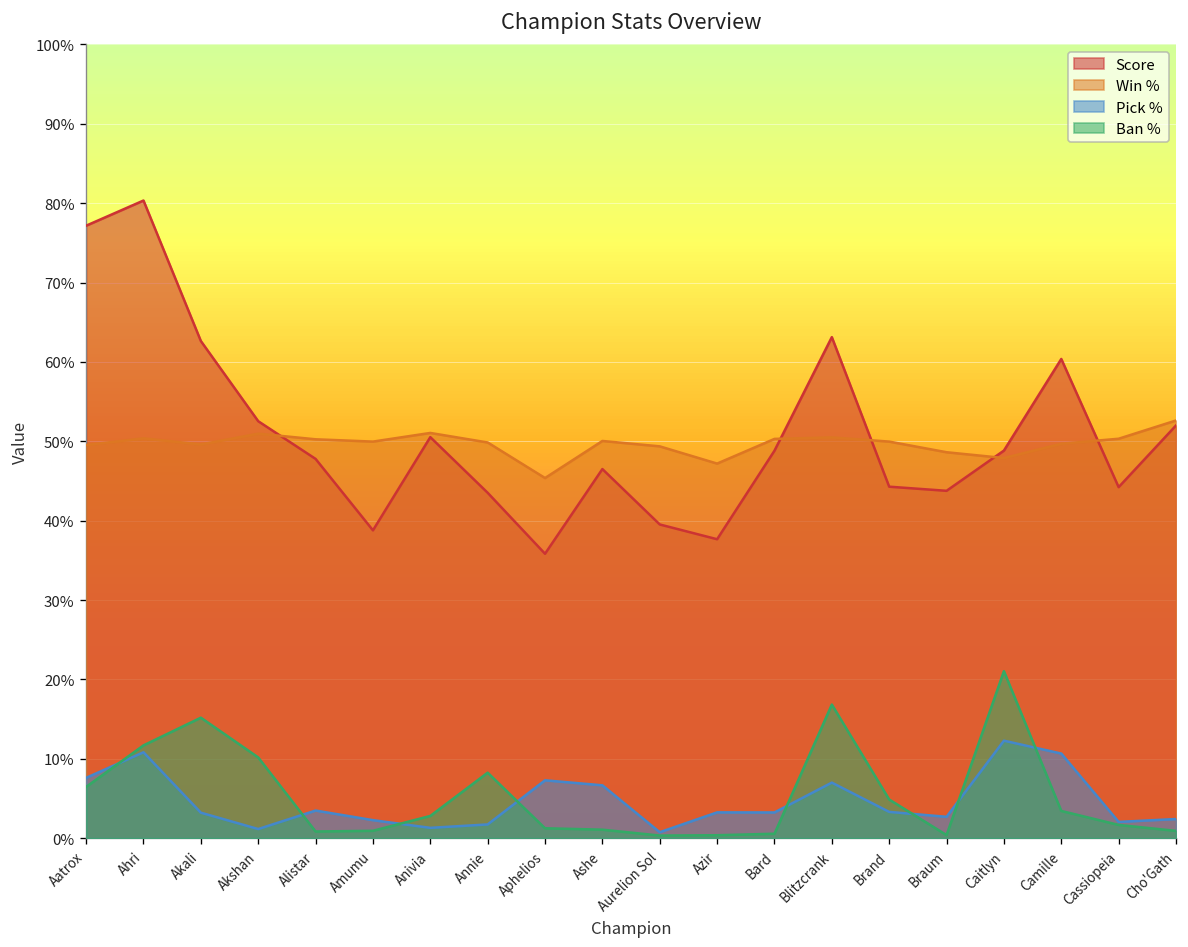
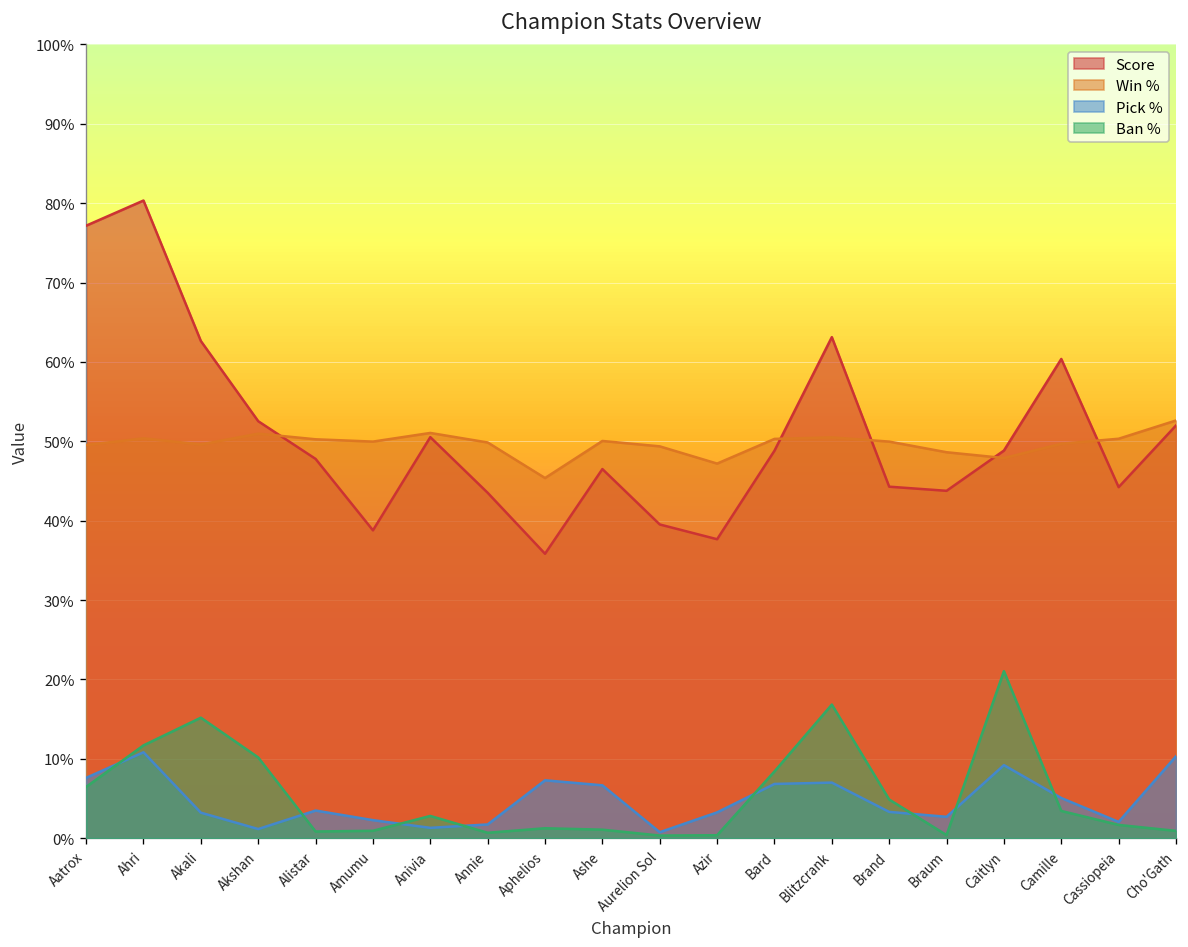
Ban %, Annie: 8% -> 1%
Pick %, Bard: 3% -> 7%
Ban %, Bard: 1% -> 8%
Pick %, Caitlyn: 12% -> 9%
Pick %, Camille: 11% -> 5%
Pick %, Cho'Gath: 2% -> 10%
